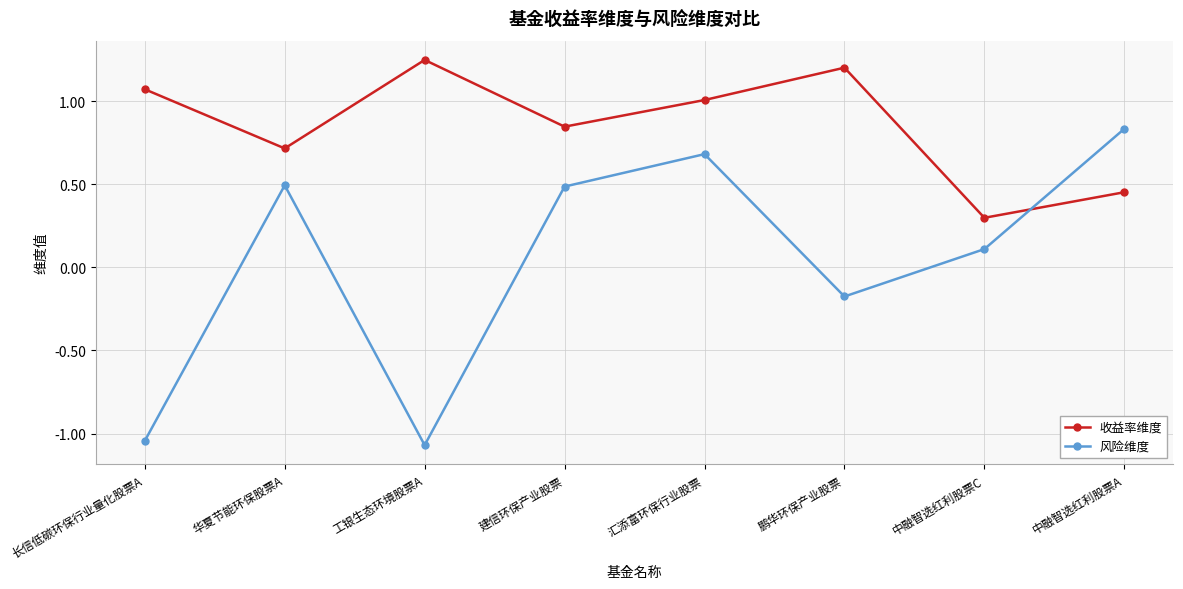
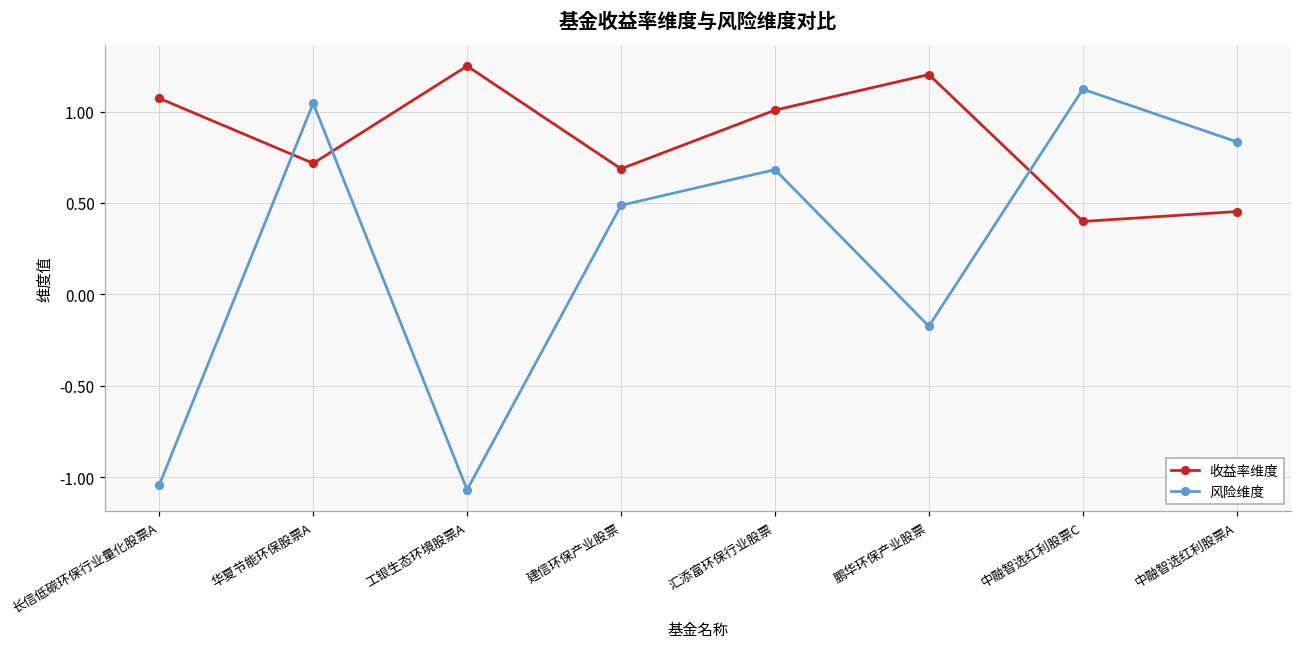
风险维度, 华夏节能环保股票A: 0.49 -> 1.05
收益率维度, 建信环保产业股票: 0.85 -> 0.69
收益率维度, 中融智选红利股票C: 0.30 -> 0.40
风险维度, 中融智选红利股票C: 0.11 -> 1.12
